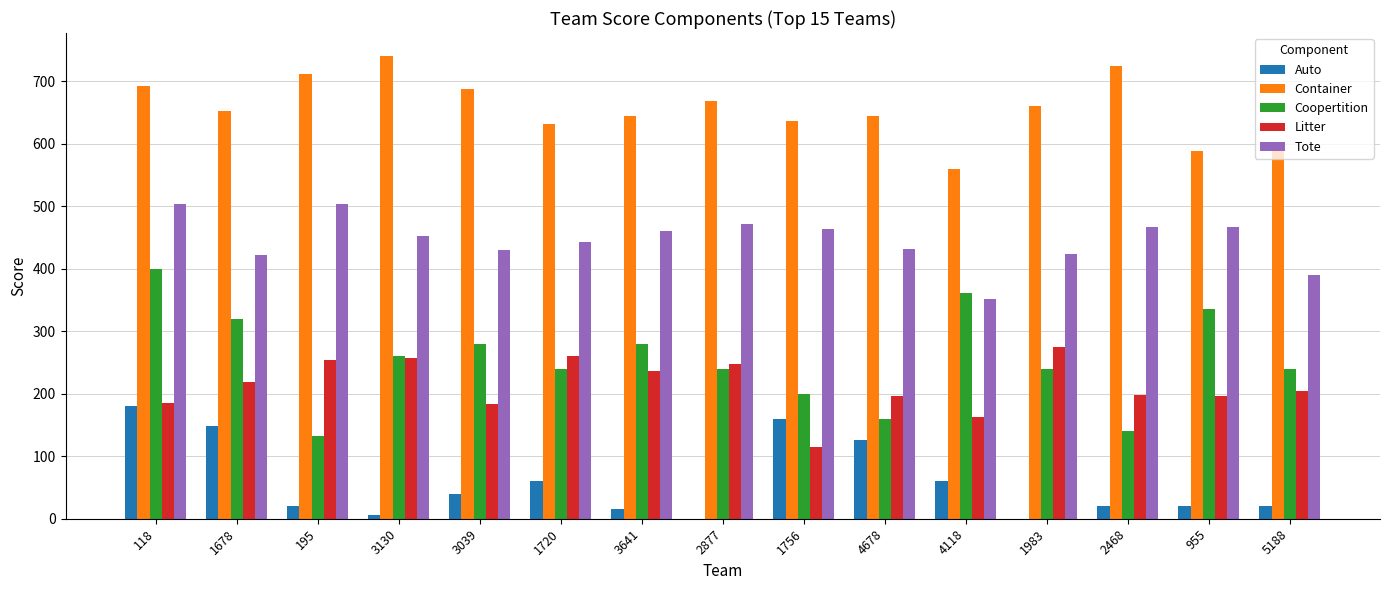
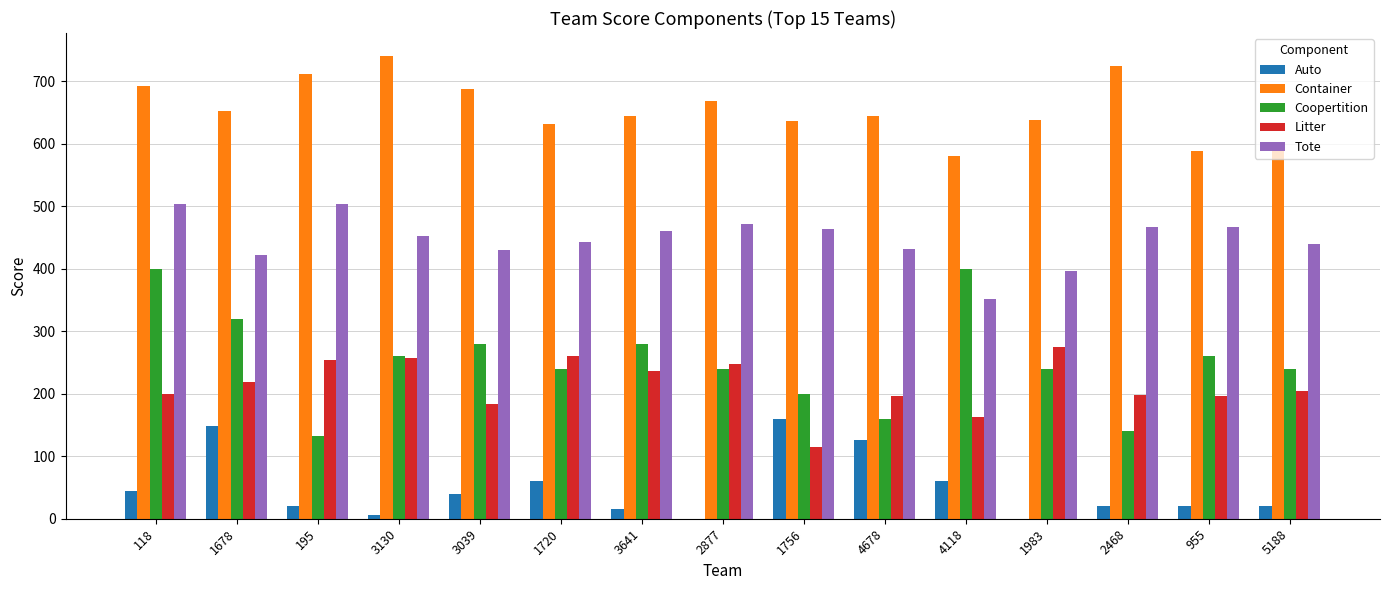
Auto, 118: 180 -> 50
Litter, 118: 190 -> 200
Container, 4118: 560 -> 580
Coopertition, 4118: 360 -> 400
Container, 1983: 660 -> 640
Tote, 1983: 420 -> 400
Coopertition, 955: 340 -> 260
Tote, 5188: 390 -> 440
